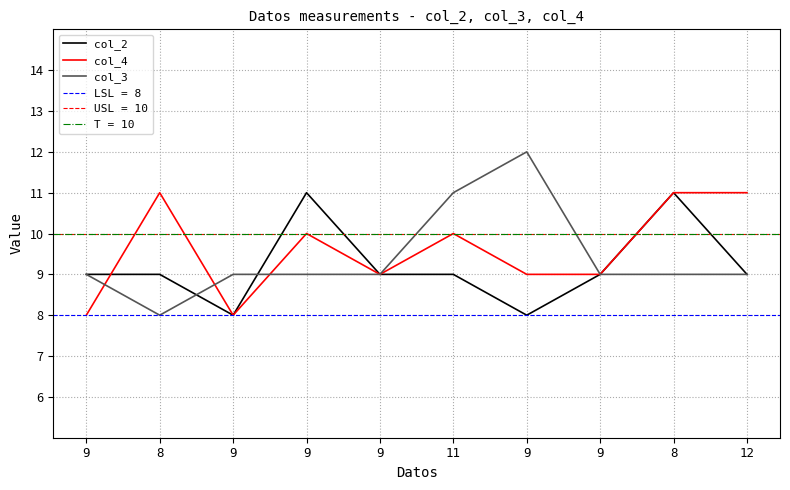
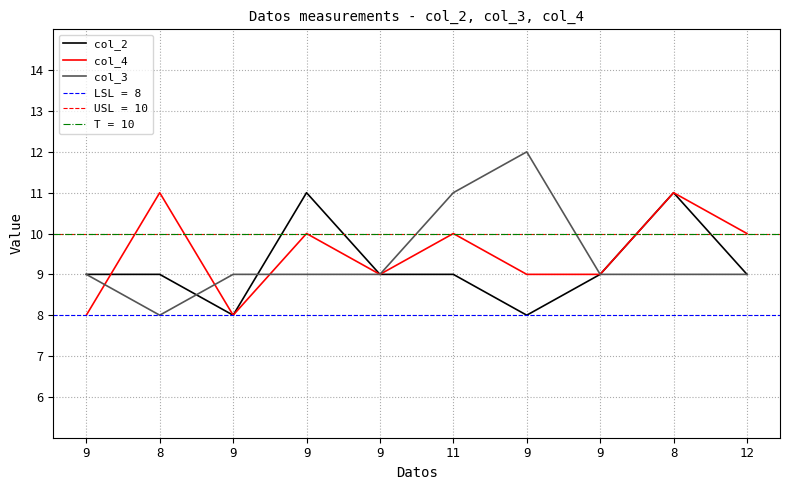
col_4, 12: 11 -> 10
